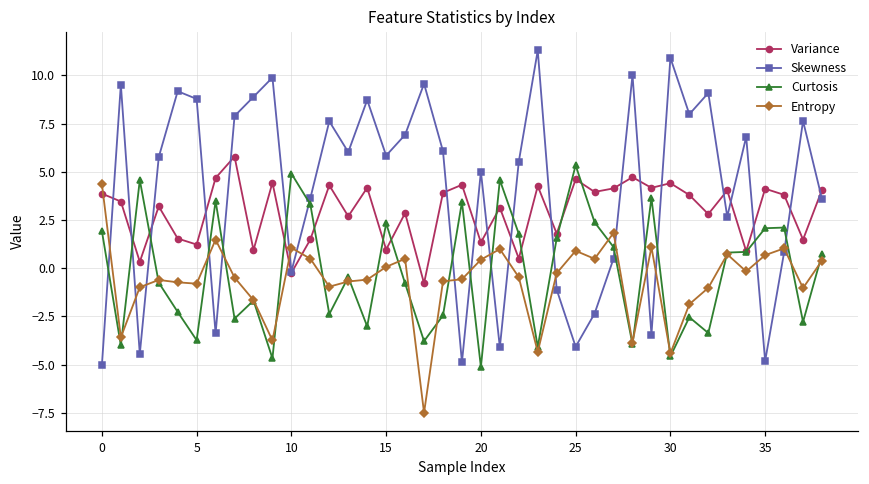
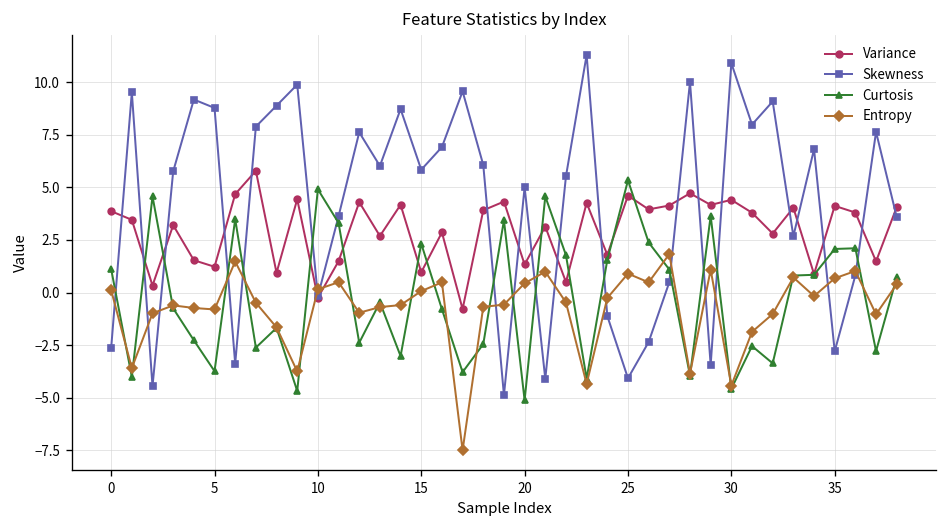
Skewness, 0: -5.0 -> -2.6
Curtosis, 0: 1.9 -> 1.1
Entropy, 0: 4.4 -> 0.1
Entropy, 10: 1.1 -> 0.2
Skewness, 35: -4.8 -> -2.8
